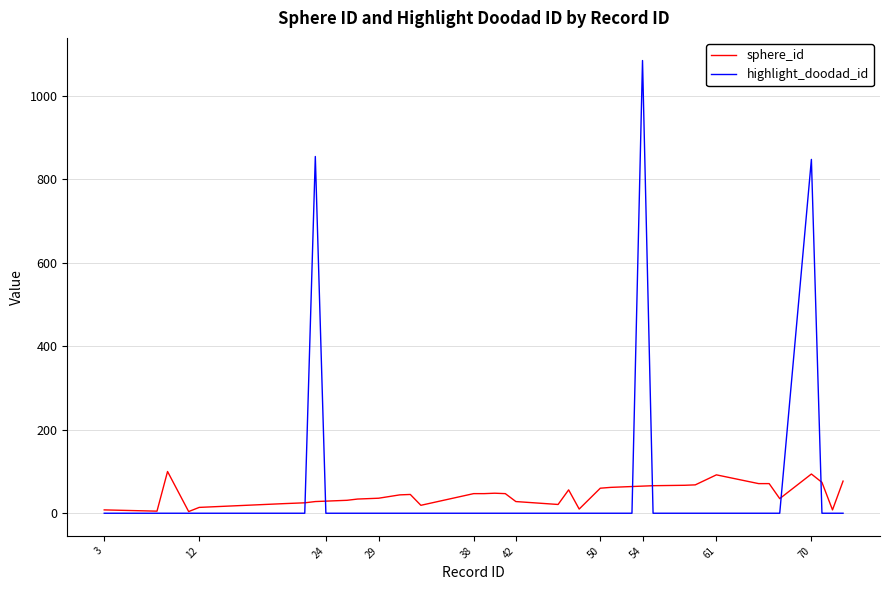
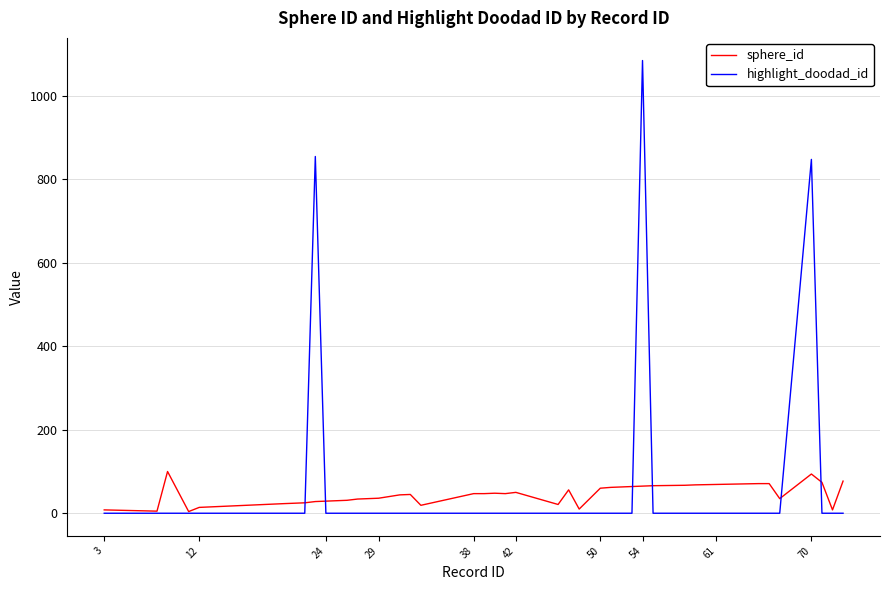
sphere_id, 42: 30 -> 50
sphere_id, 61: 90 -> 70
